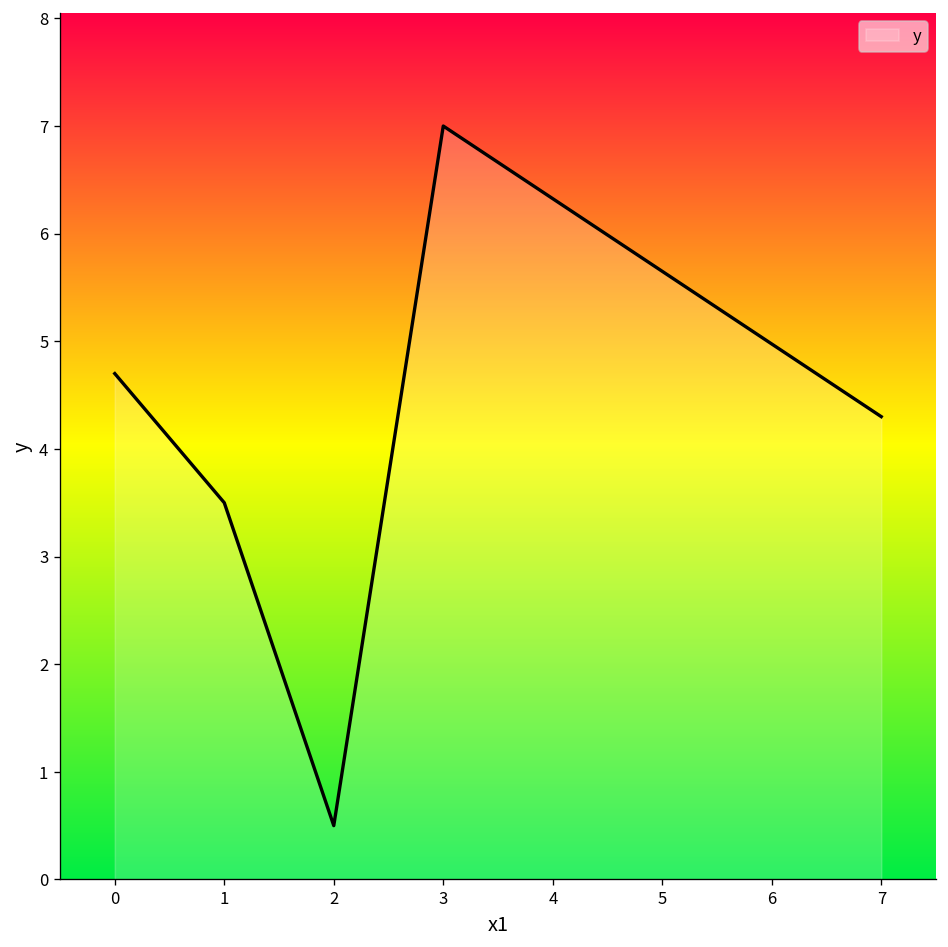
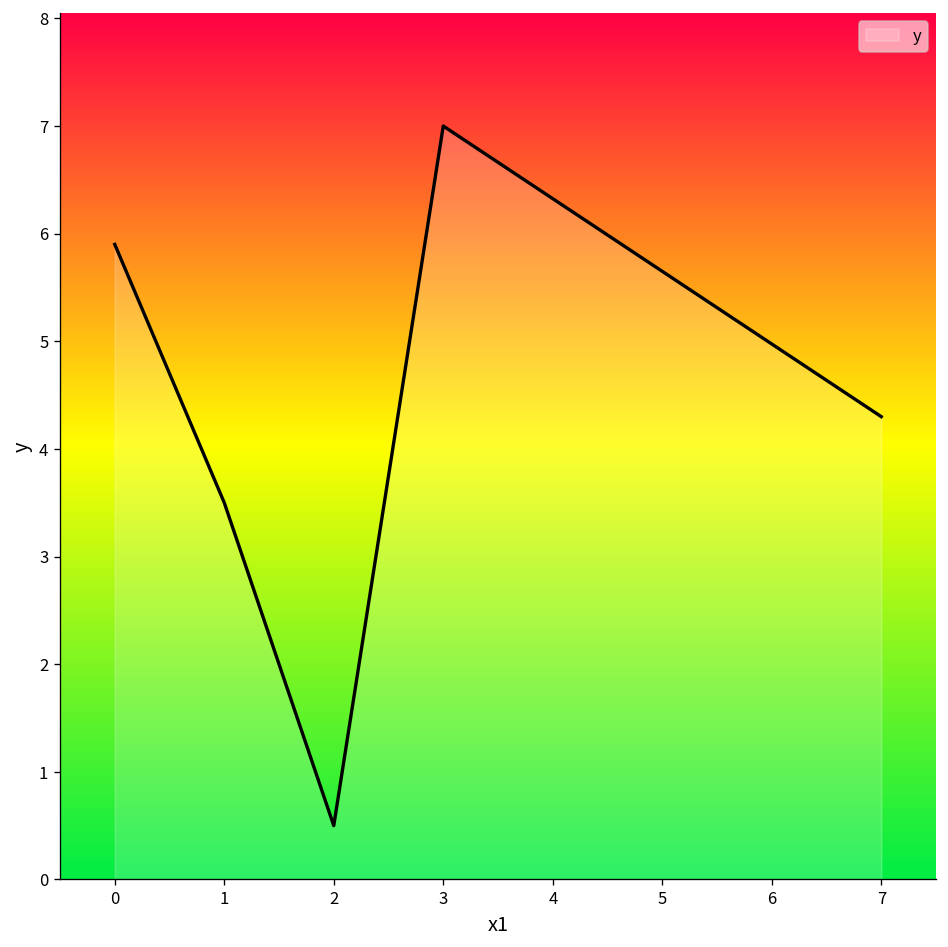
0: 4.7 -> 5.9
